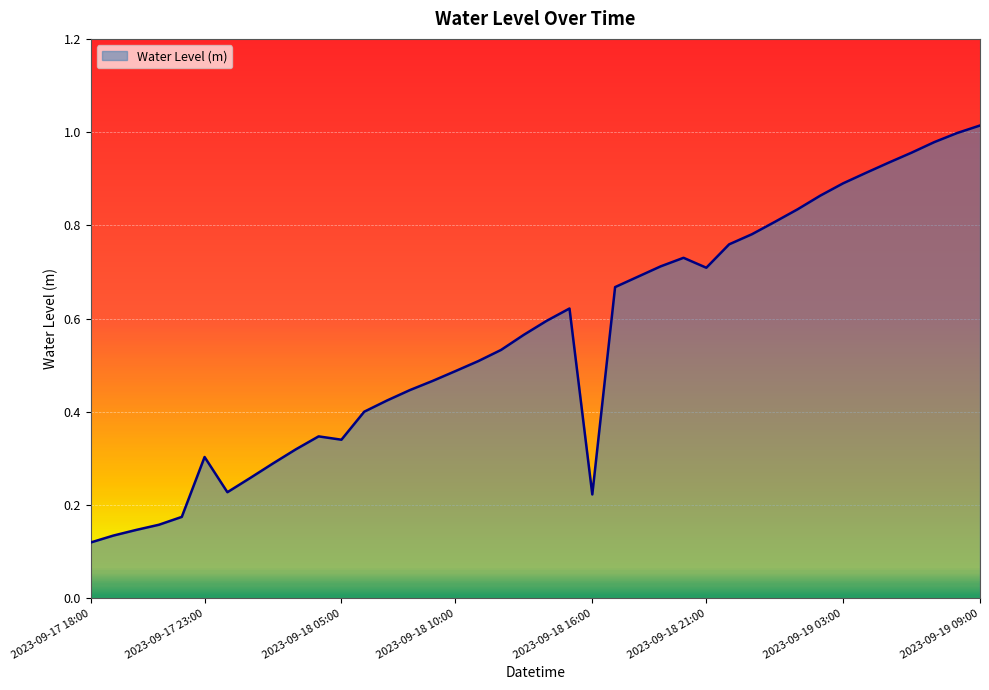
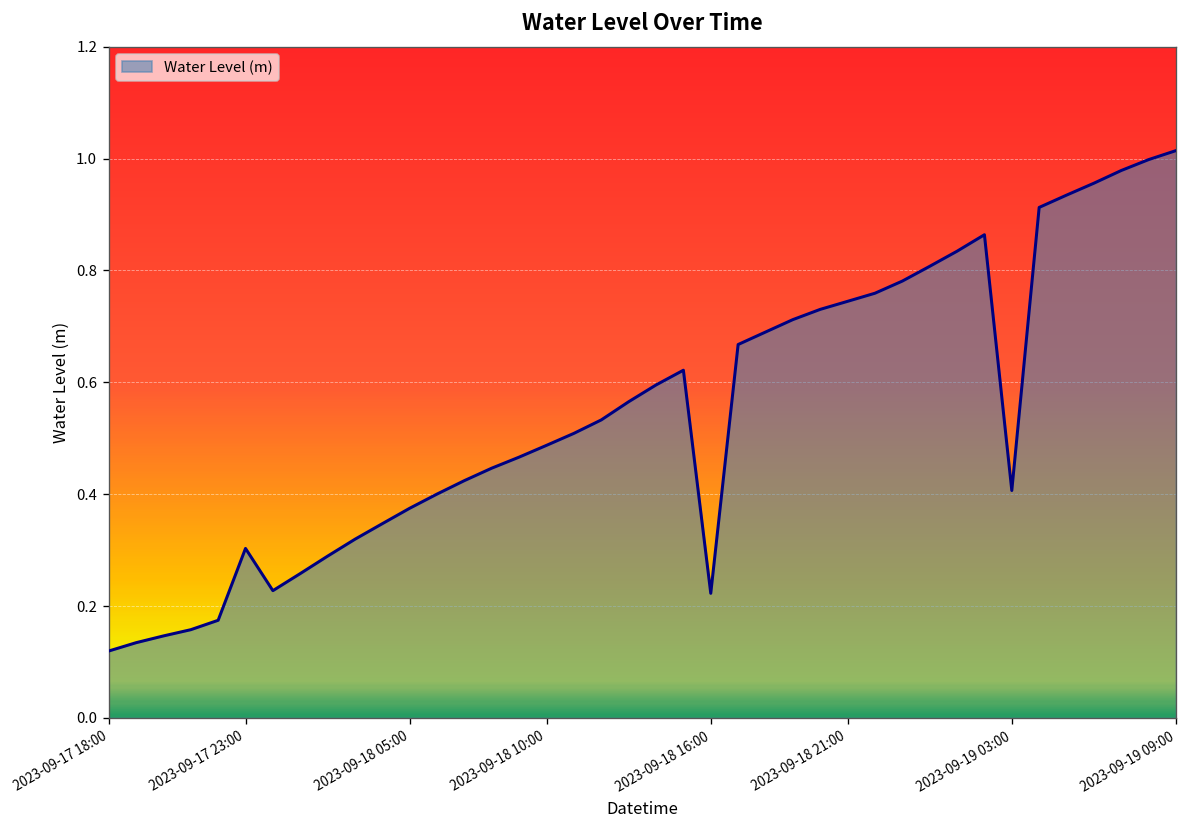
2023-09-18 05:00: 0.34 -> 0.37
2023-09-18 21:00: 0.71 -> 0.74
2023-09-19 03:00: 0.89 -> 0.41
